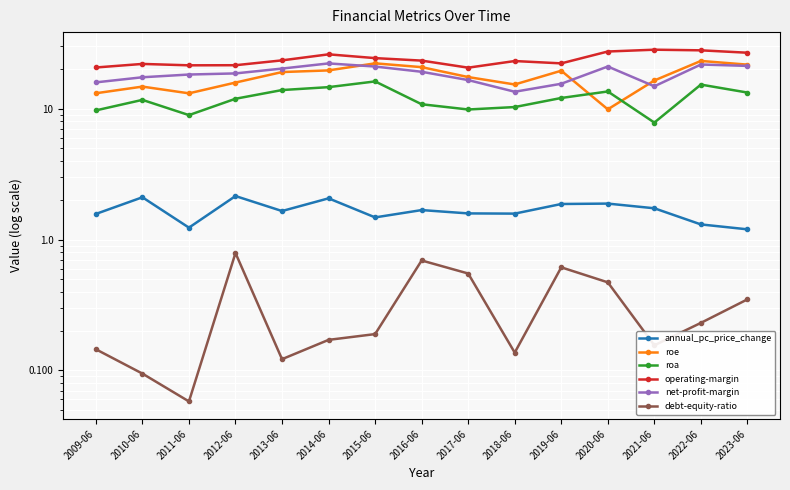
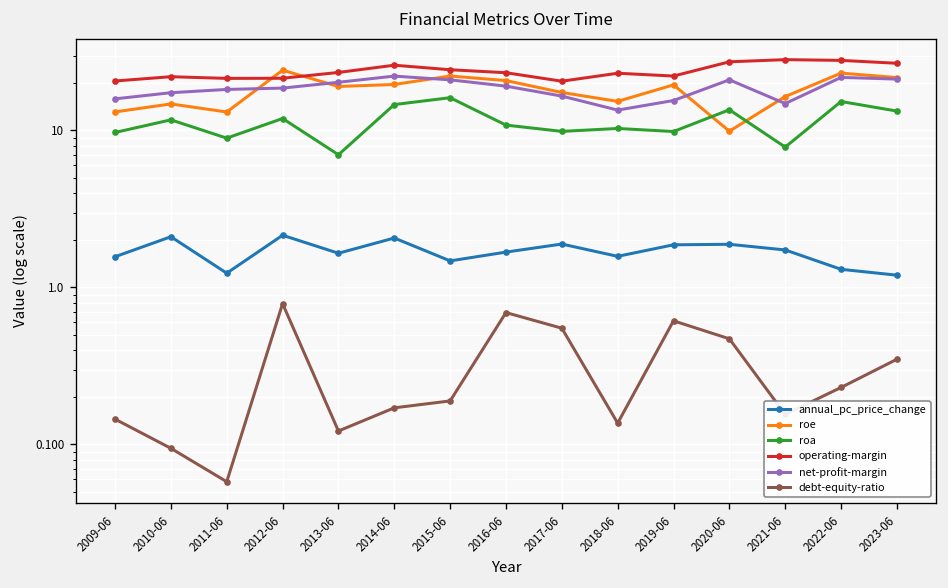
roe, 2012-06: 16 -> 24
roa, 2013-06: 14 -> 7
annual_pc_price_change, 2017-06: 1.6 -> 1.9
roa, 2019-06: 12 -> 10
